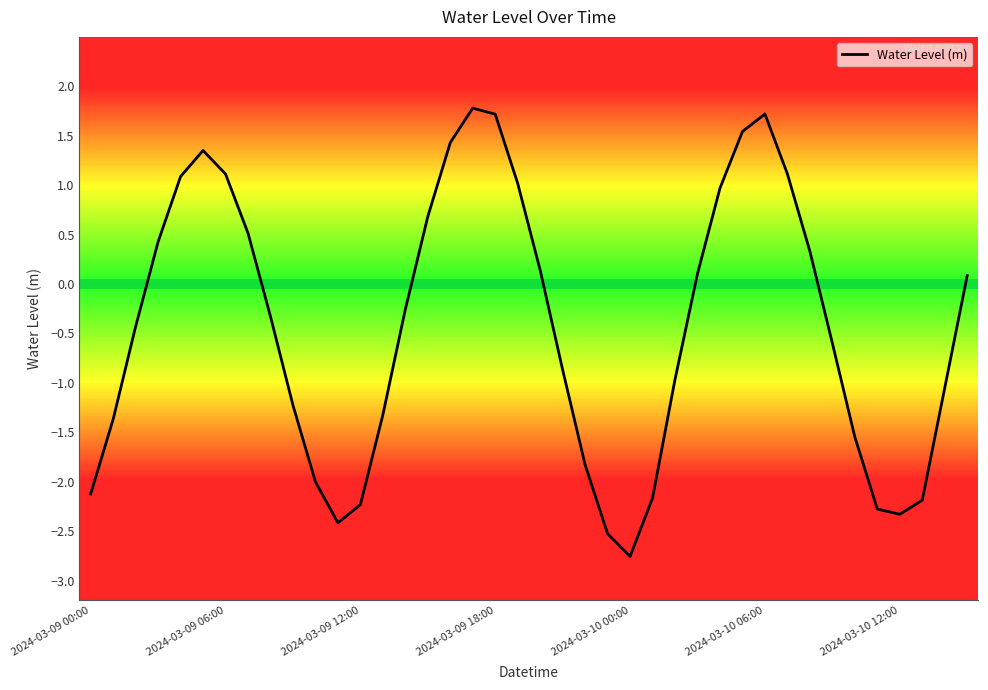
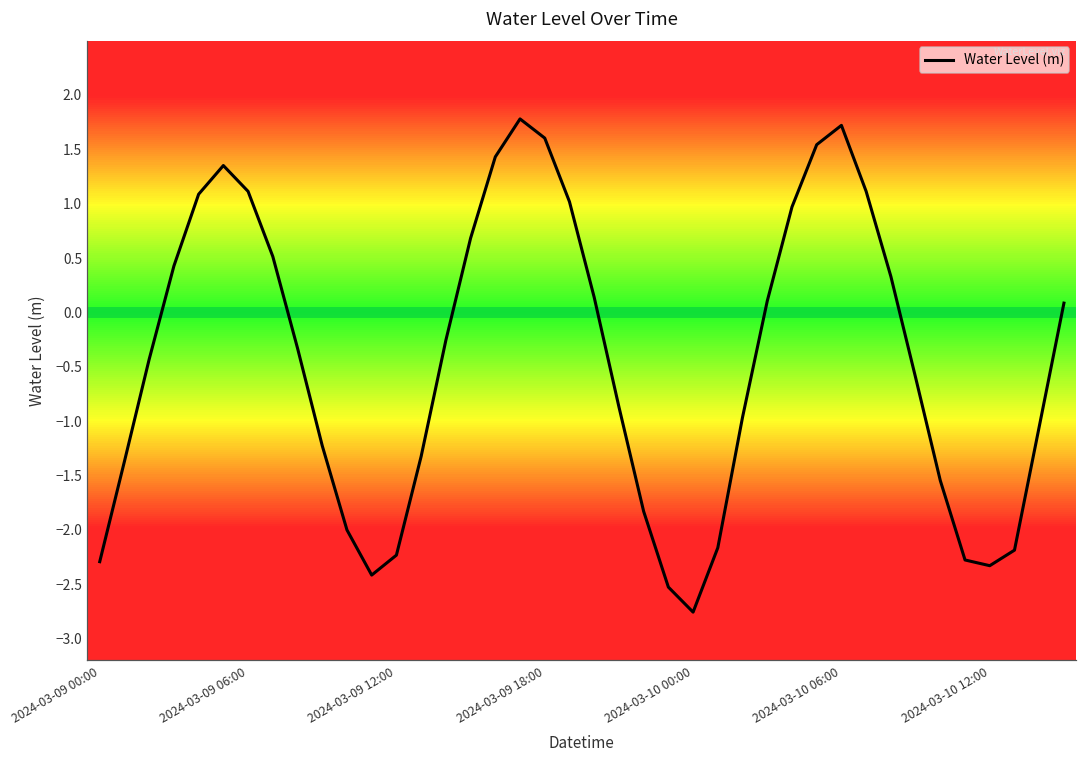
2024-03-09 00:00: -2.1 -> -2.3
2024-03-09 18:00: 1.7 -> 1.6
